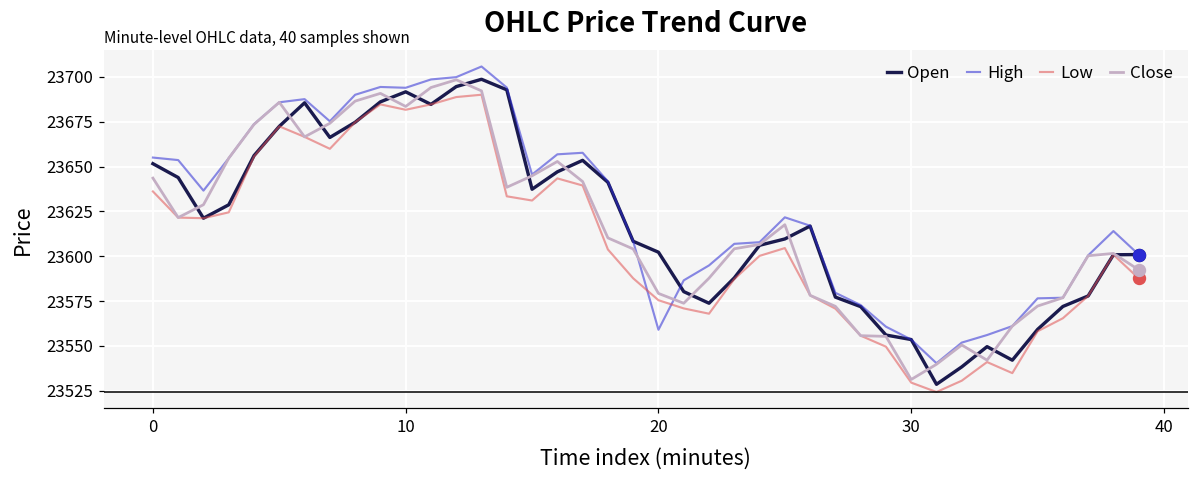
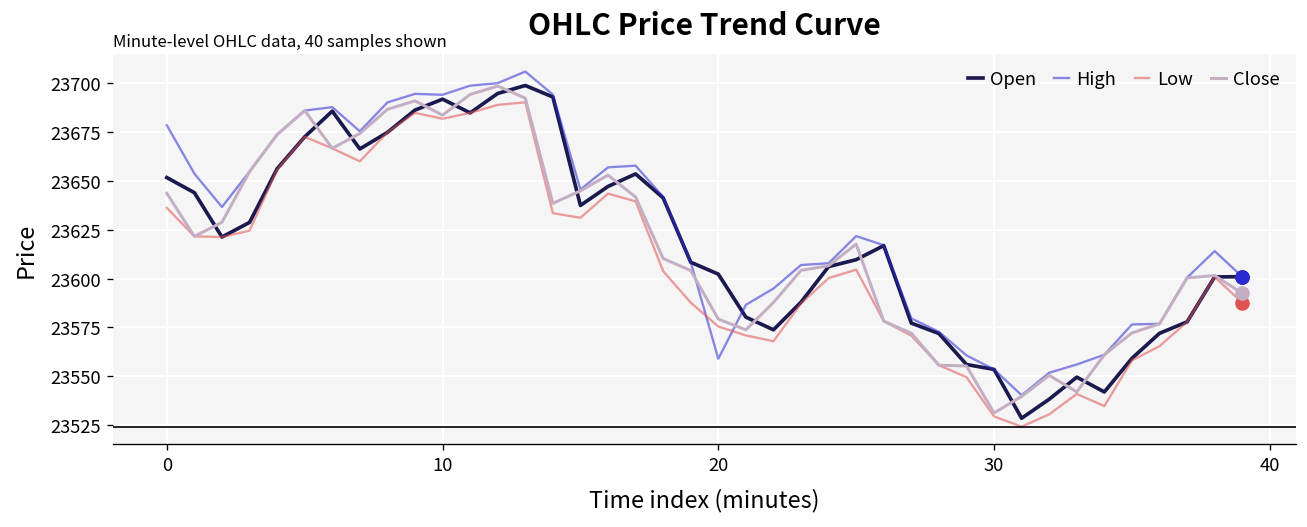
High, 0: 23655 -> 23678
